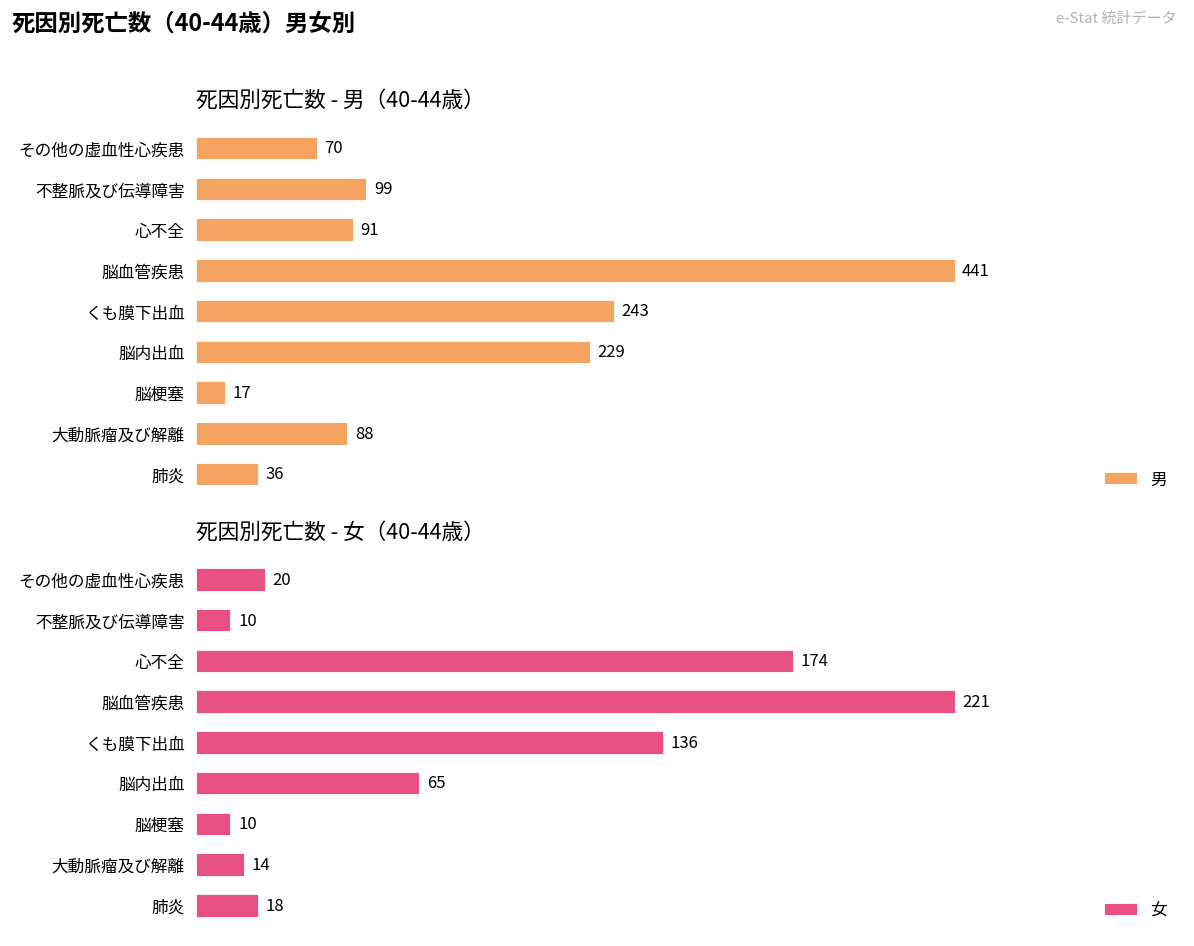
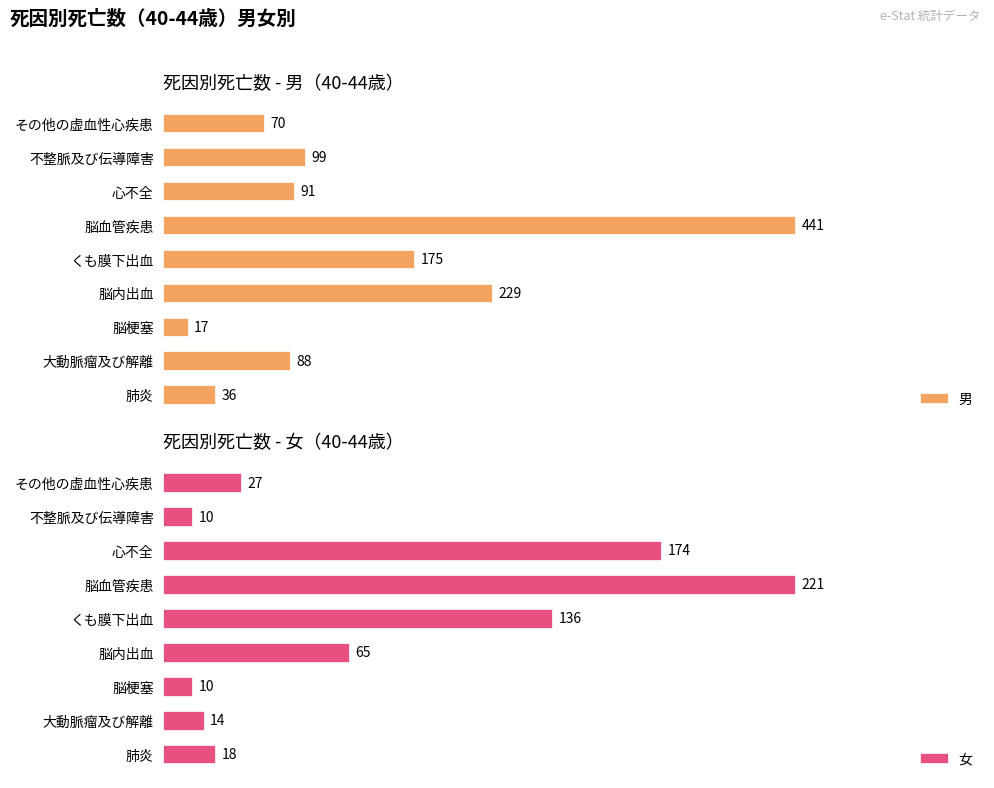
死因別死亡数 - 男（40-44歳）, くも膜下出血: 243 -> 175
死因別死亡数 - 女（40-44歳）, その他の虚血性心疾患: 20 -> 27
